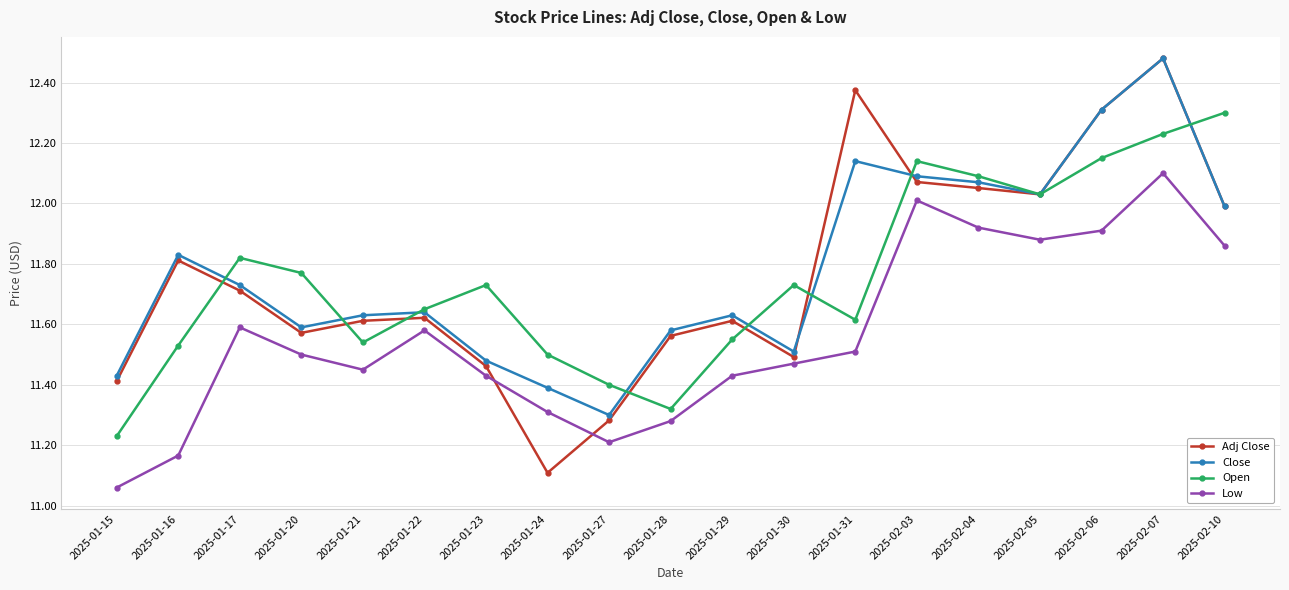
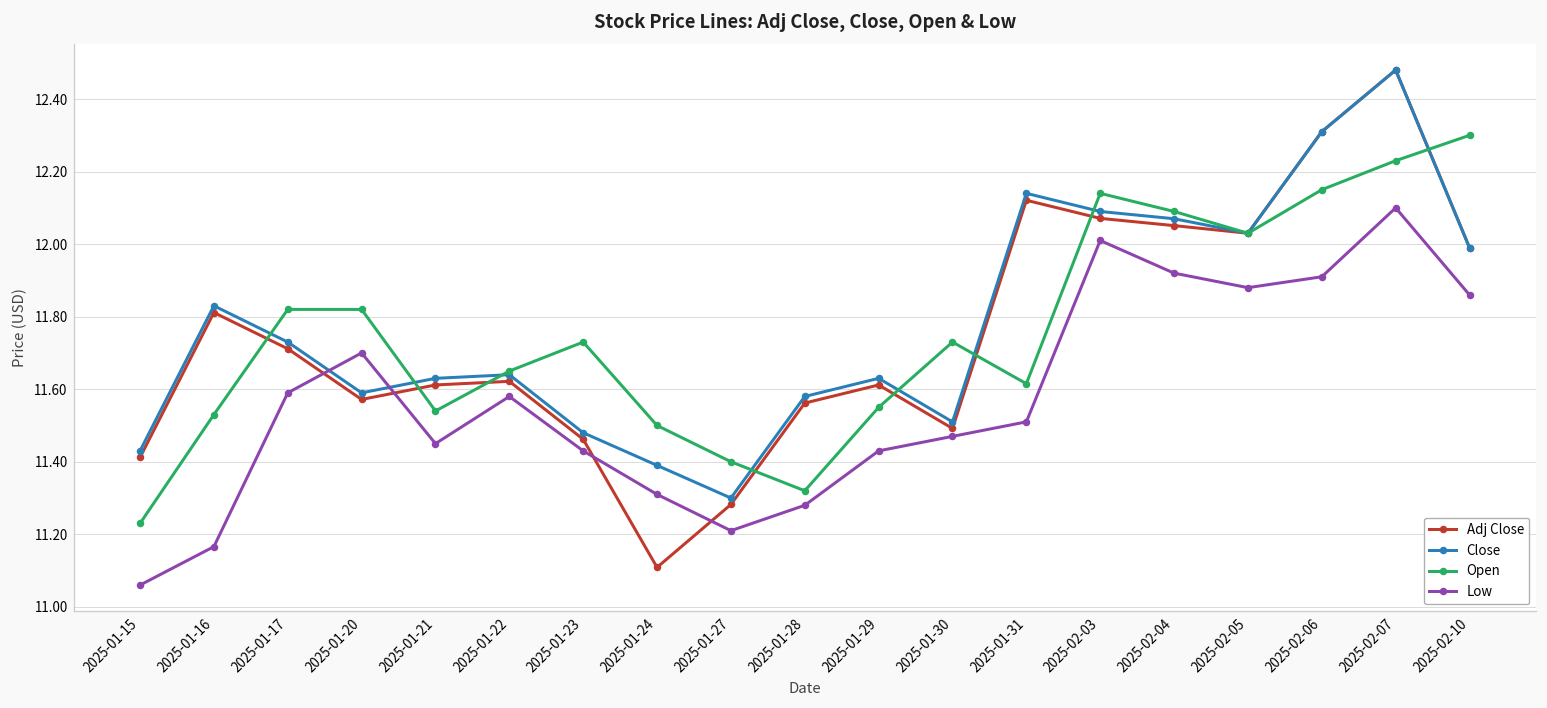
Open, 2025-01-20: 11.77 -> 11.82
Low, 2025-01-20: 11.5 -> 11.7
Adj Close, 2025-01-31: 12.37 -> 12.12
